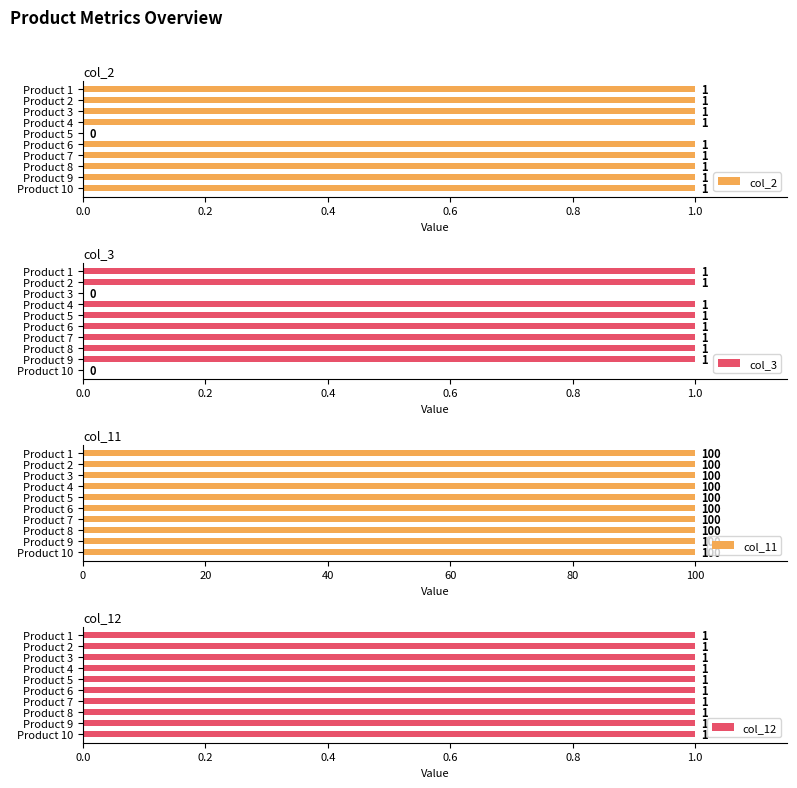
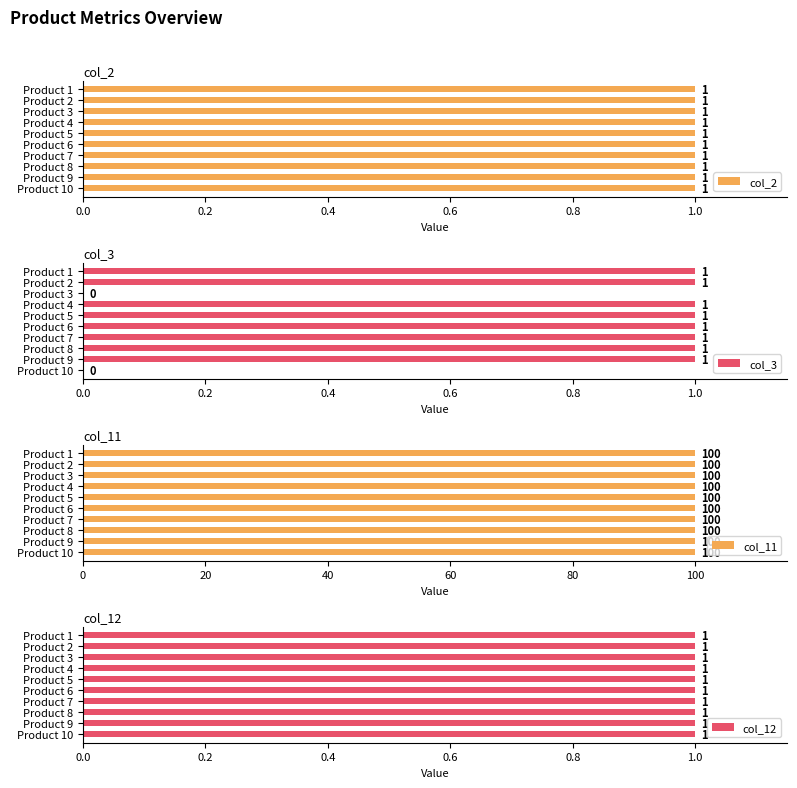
col_2, Product 5: 0 -> 1
